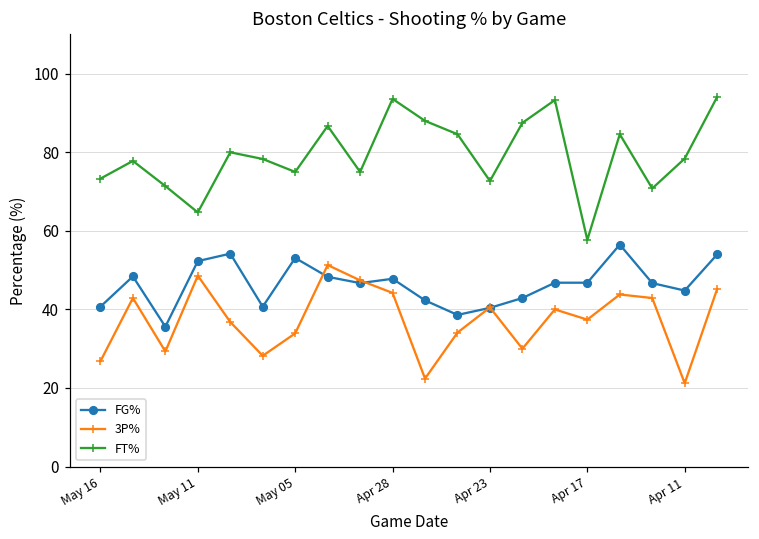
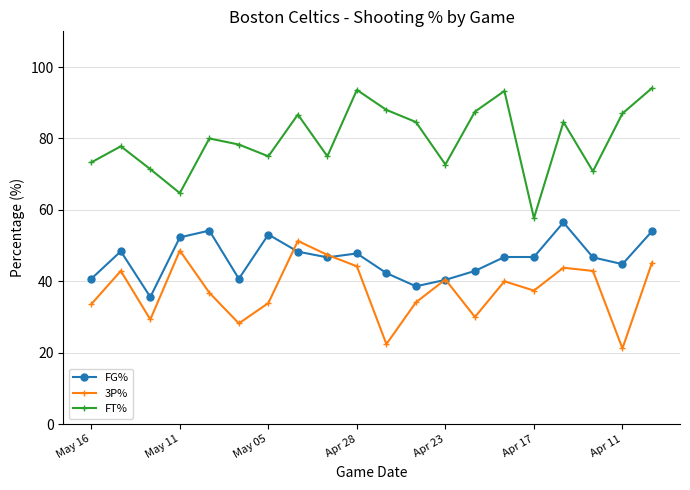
3P%, May 16: 27 -> 34
FT%, Apr 11: 78 -> 87
